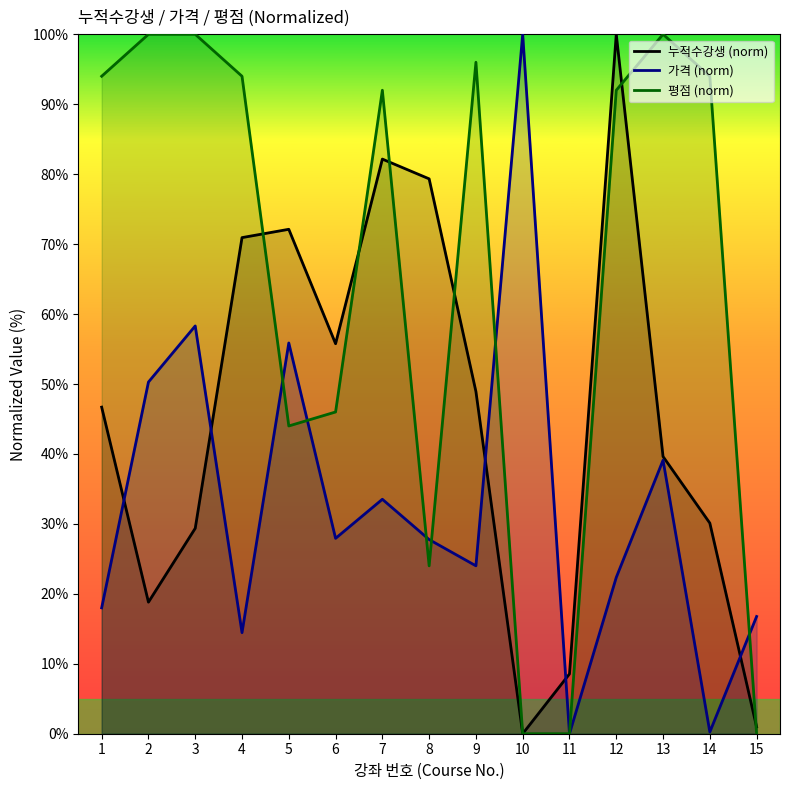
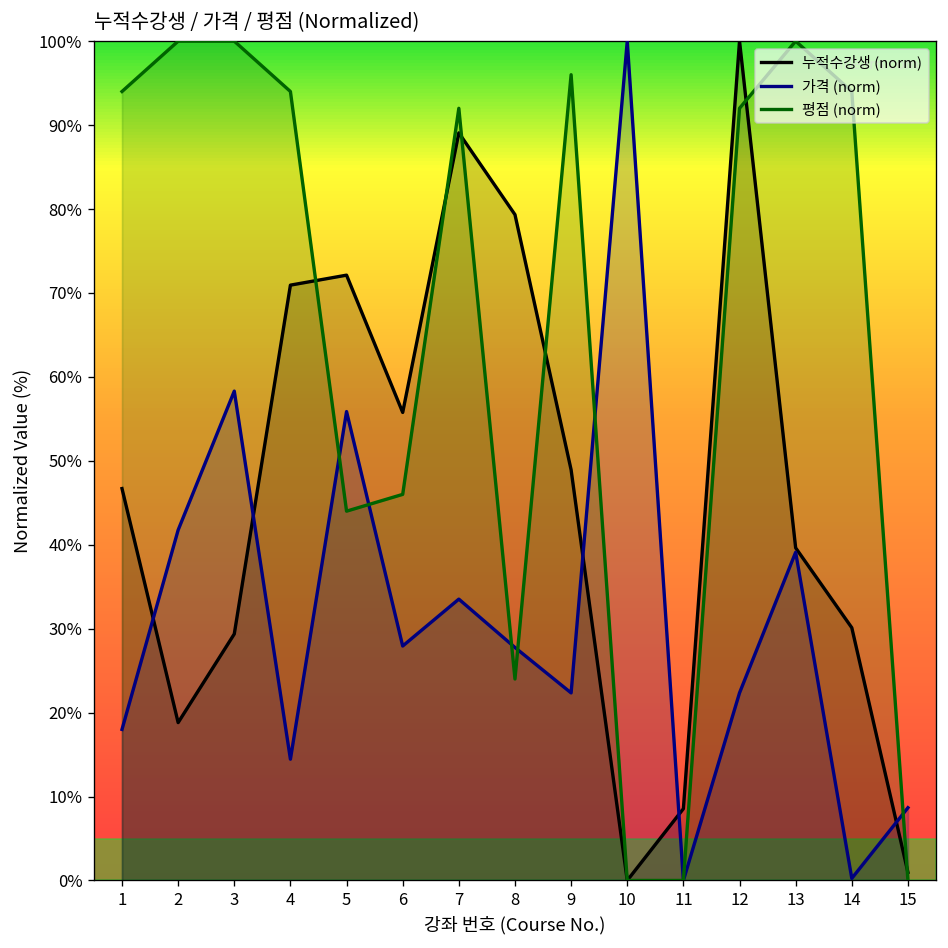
가격 (norm), 2: 50% -> 42%
누적수강생 (norm), 7: 82% -> 89%
가격 (norm), 9: 24% -> 22%
가격 (norm), 15: 17% -> 9%
